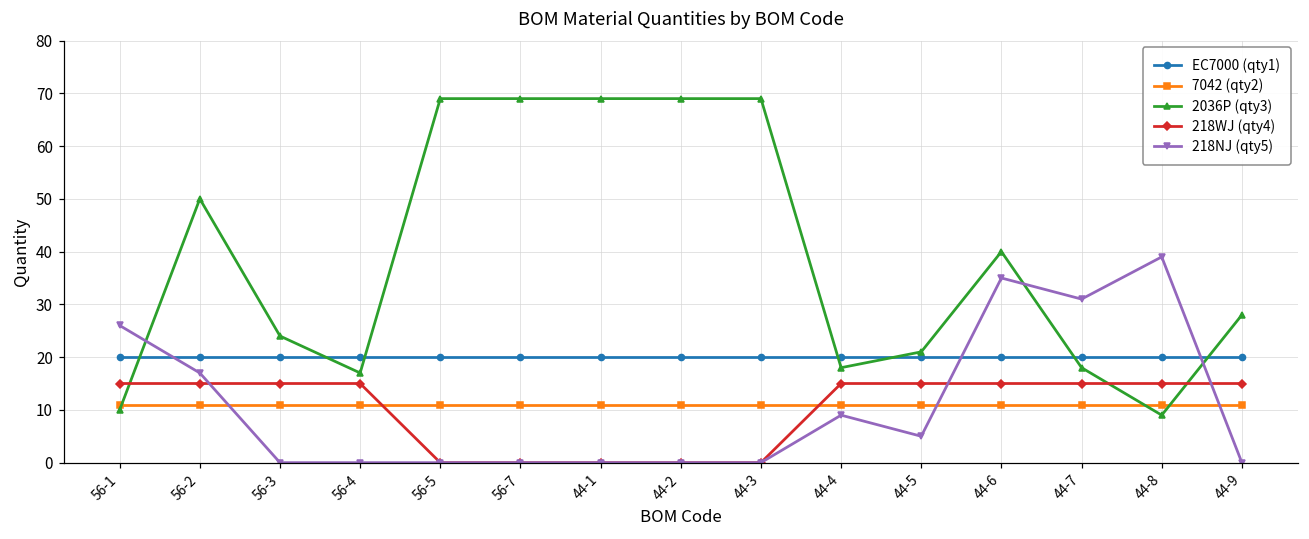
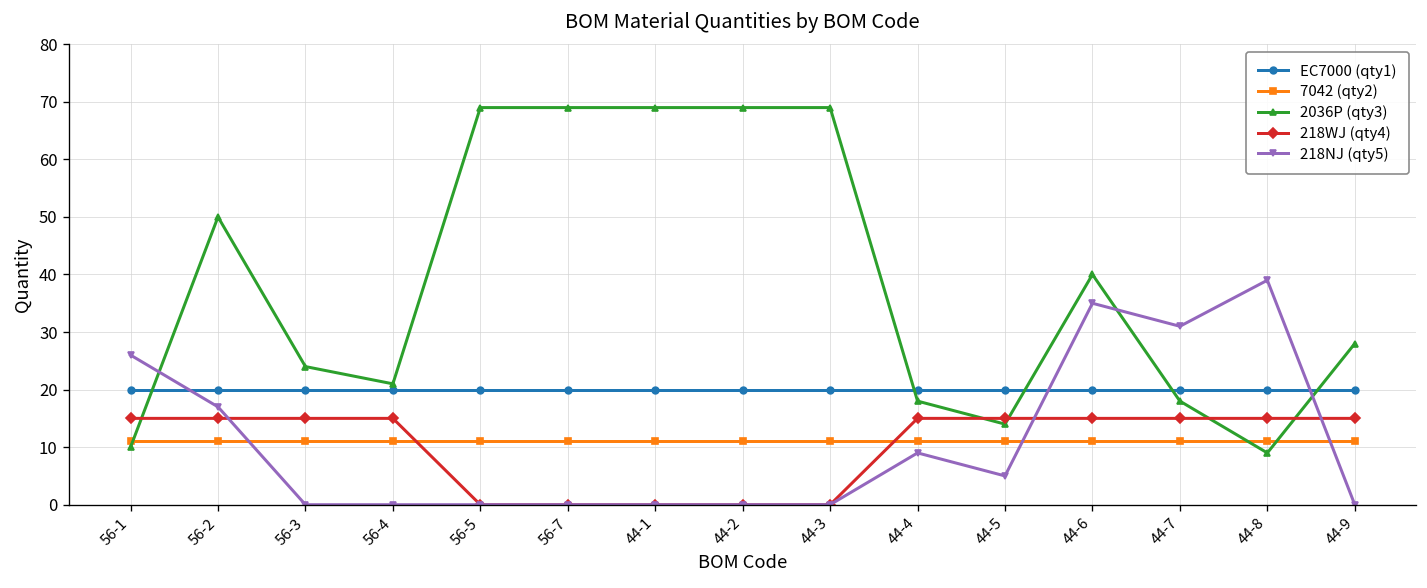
2036P (qty3), 56-4: 17 -> 21
2036P (qty3), 44-5: 21 -> 14
